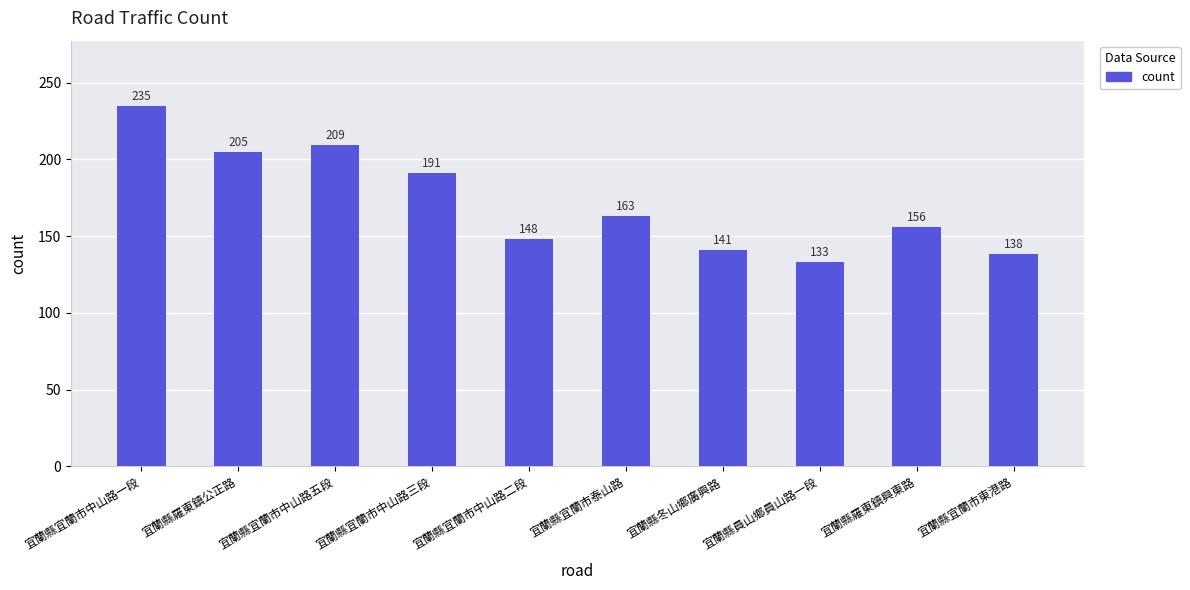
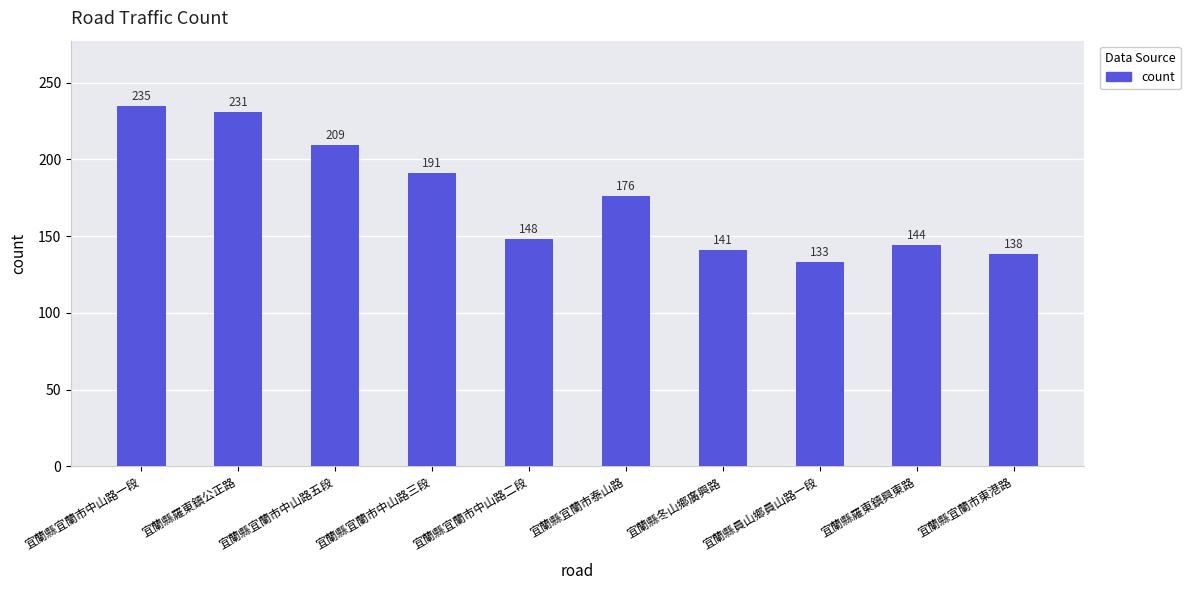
宜蘭縣羅東鎮公正路: 205 -> 231
宜蘭縣宜蘭市泰山路: 163 -> 176
宜蘭縣羅東鎮興東路: 156 -> 144
